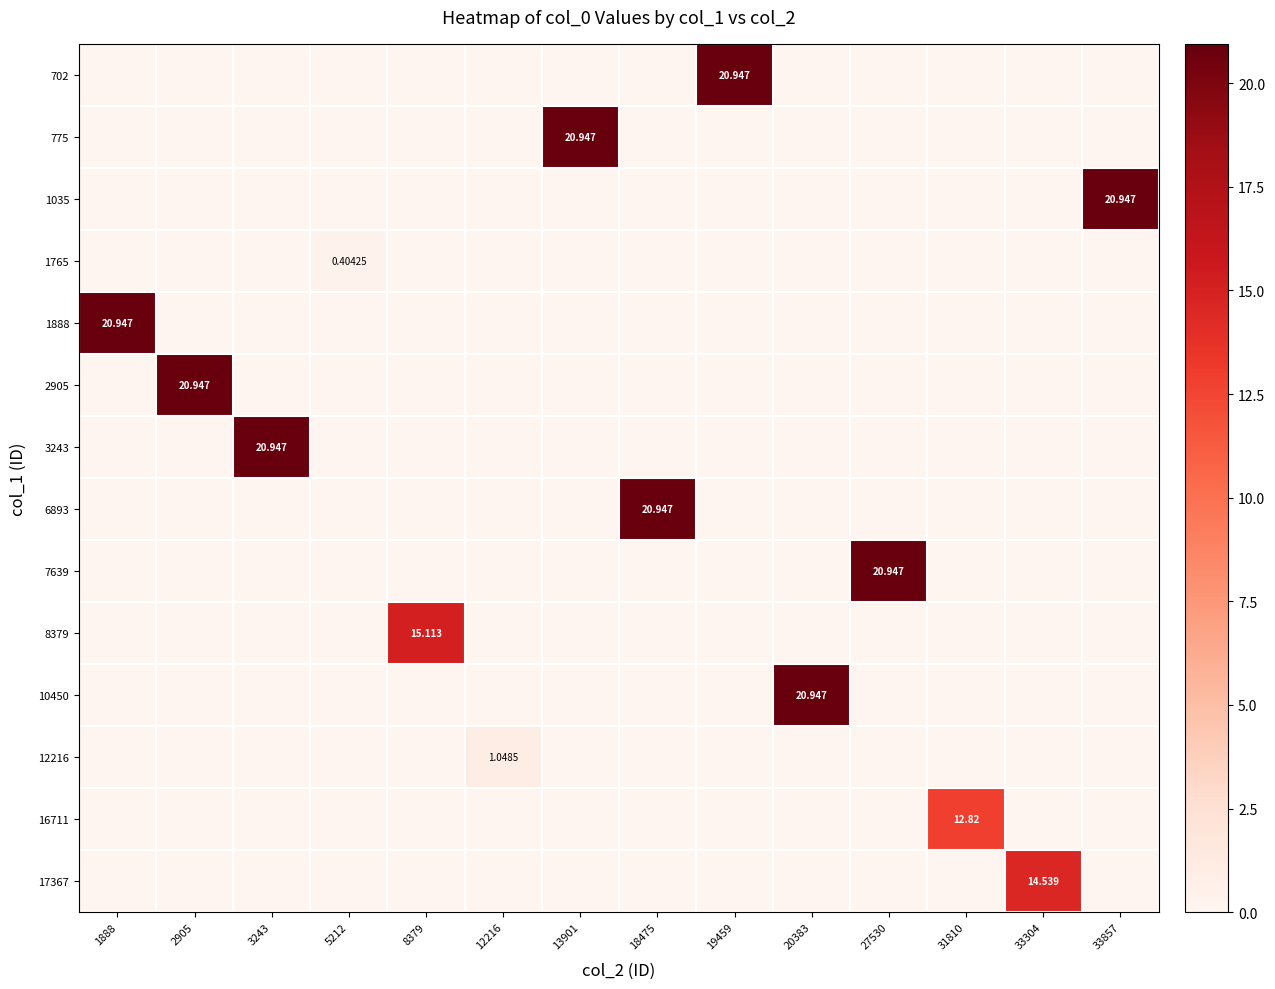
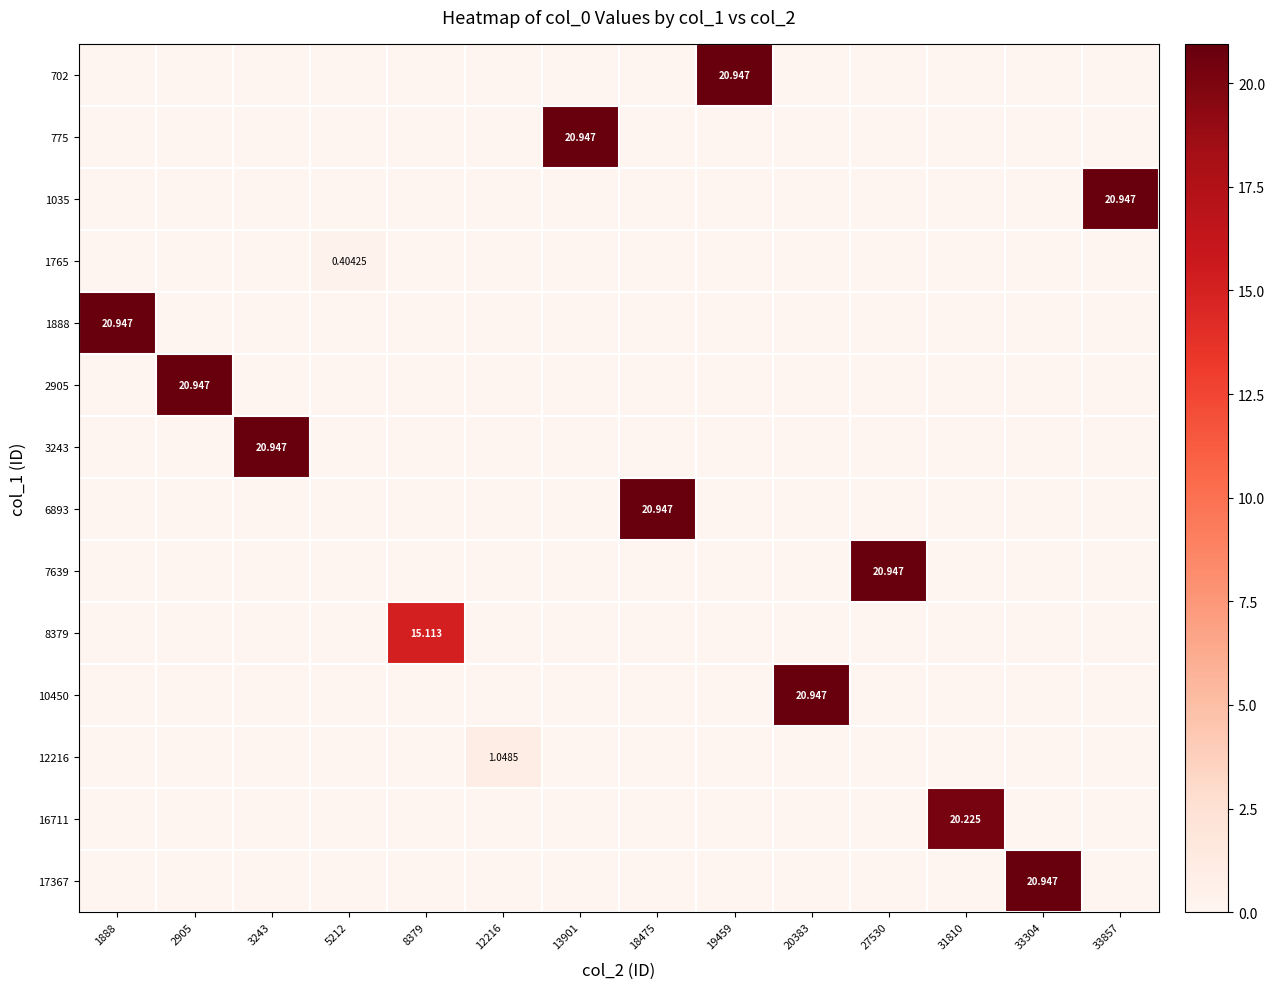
16711, 31810: 12.82 -> 20.225
17367, 33304: 14.539 -> 20.947
